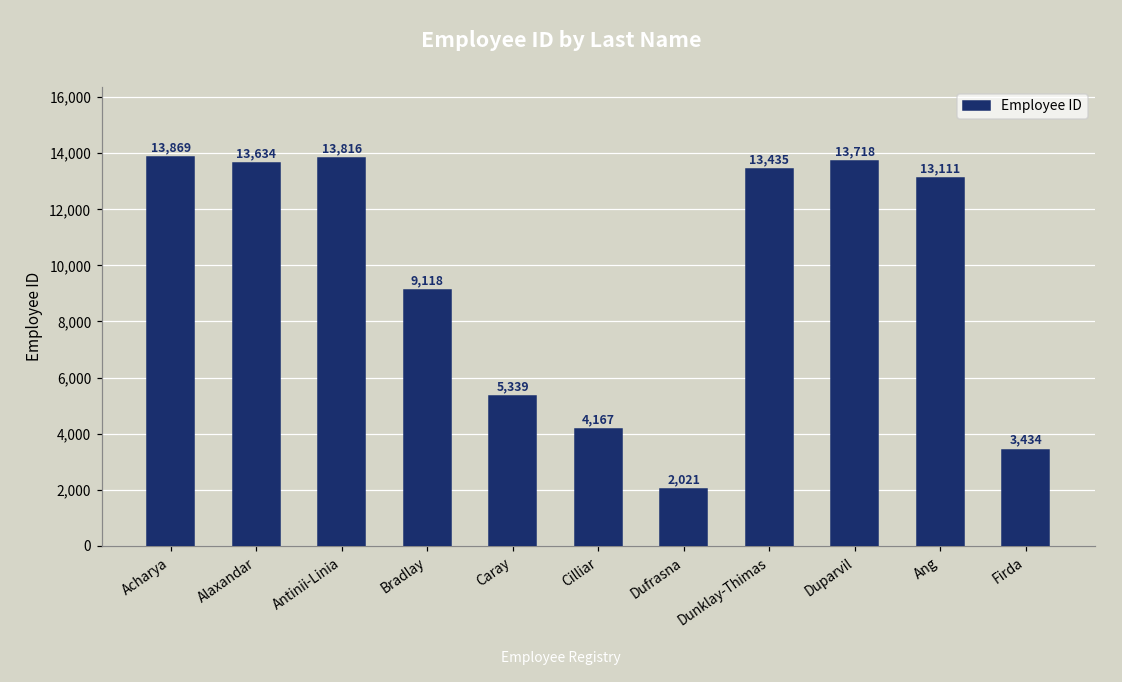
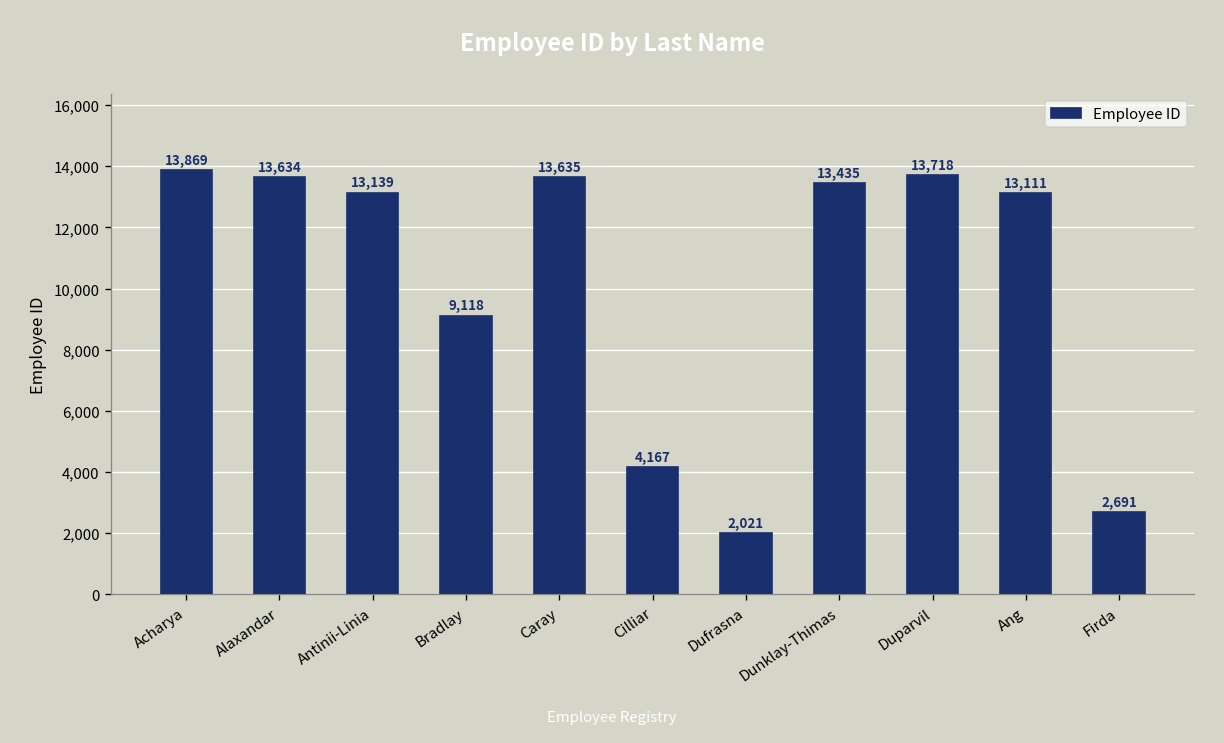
Antinii-Linia: 13,816 -> 13,139
Caray: 5,339 -> 13,635
Firda: 3,434 -> 2,691
